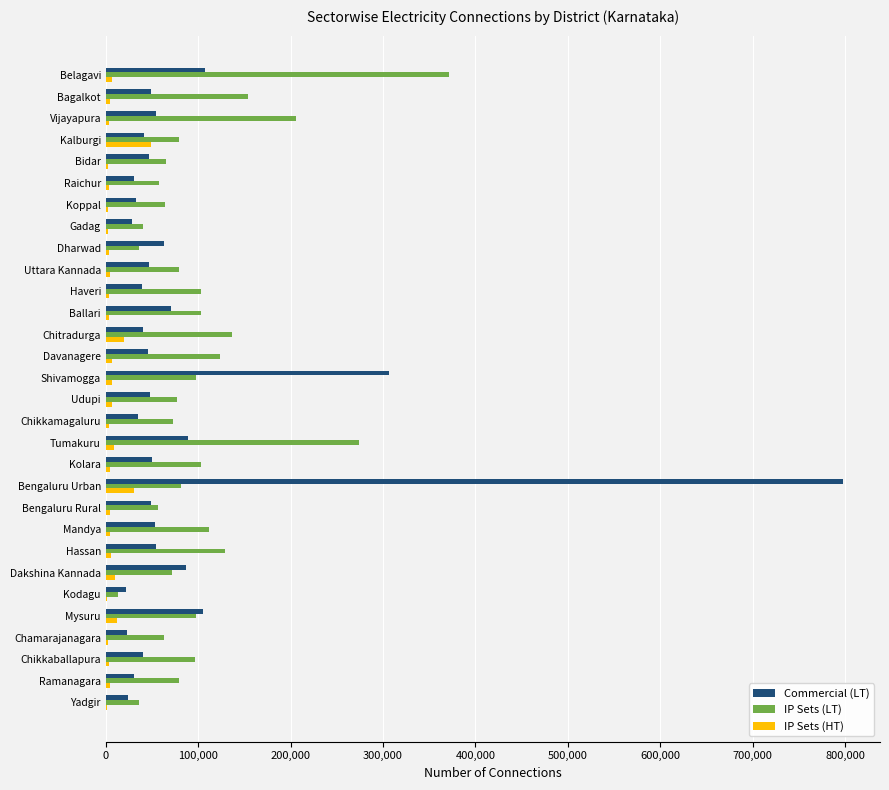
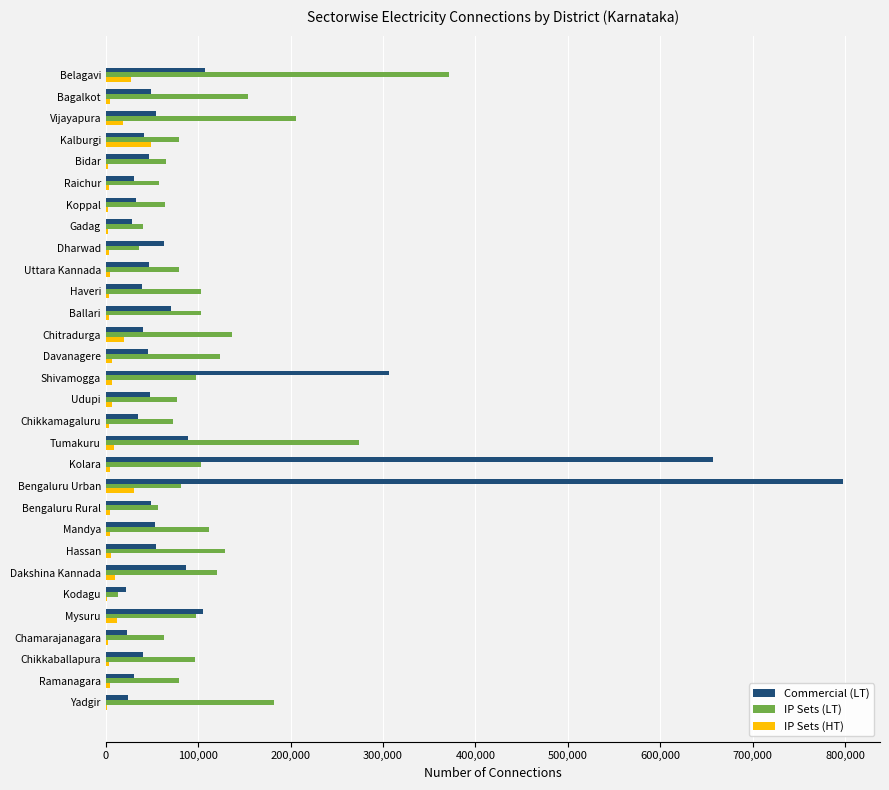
IP Sets (HT), Belagavi: 10,000 -> 30,000
IP Sets (HT), Vijayapura: 0 -> 20,000
Commercial (LT), Kolara: 50,000 -> 660,000
IP Sets (LT), Dakshina Kannada: 70,000 -> 120,000
IP Sets (LT), Yadgir: 40,000 -> 180,000
